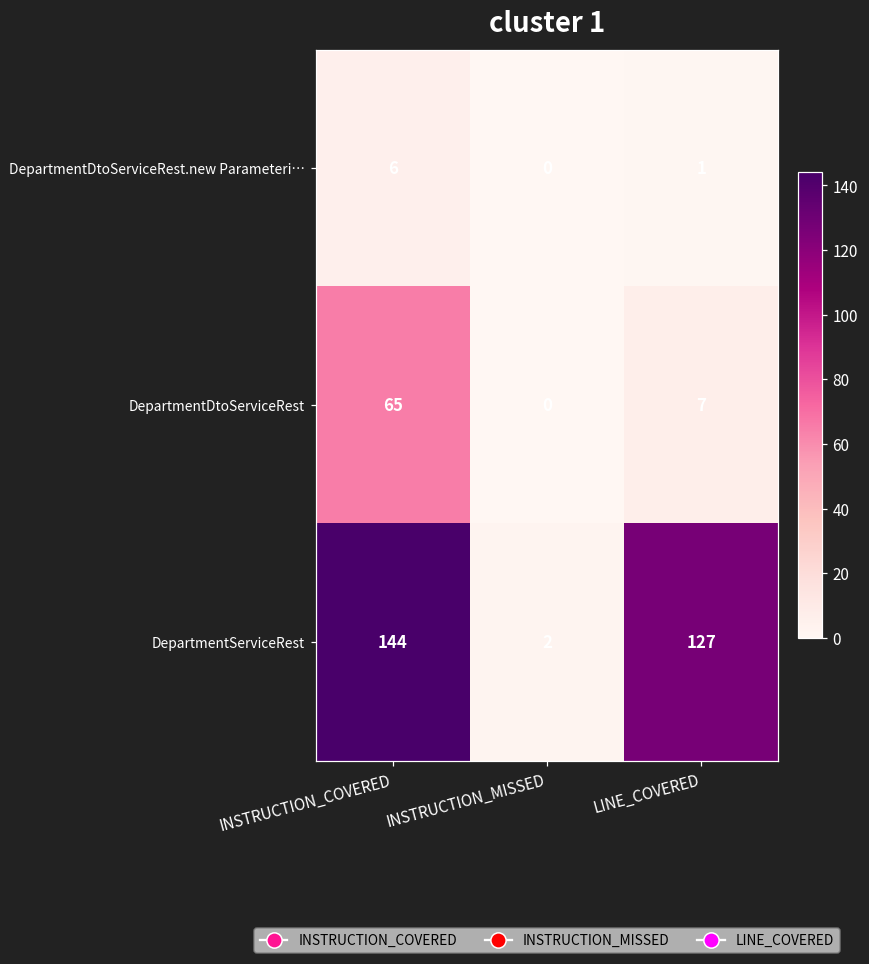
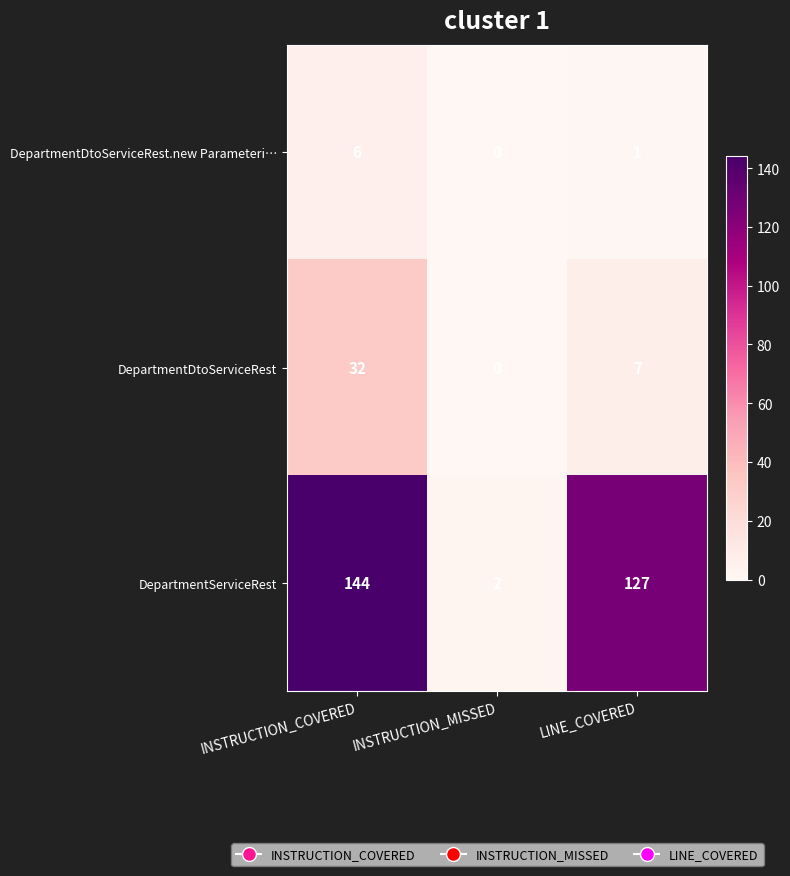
DepartmentDtoServiceRest, INSTRUCTION_COVERED: 65 -> 32
